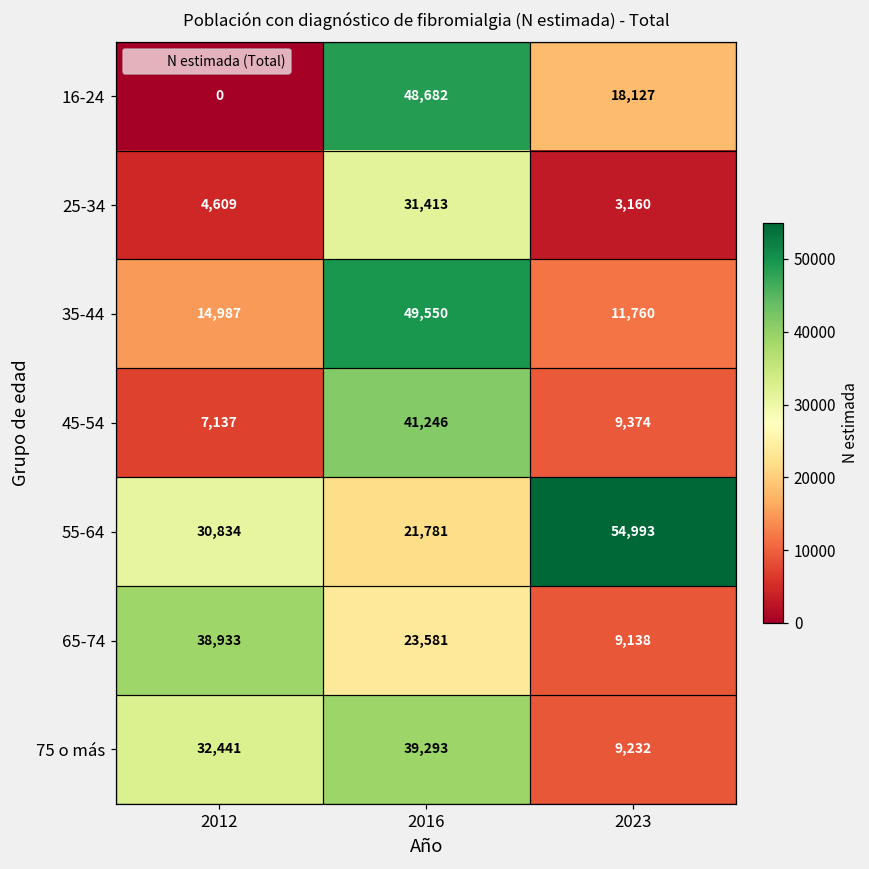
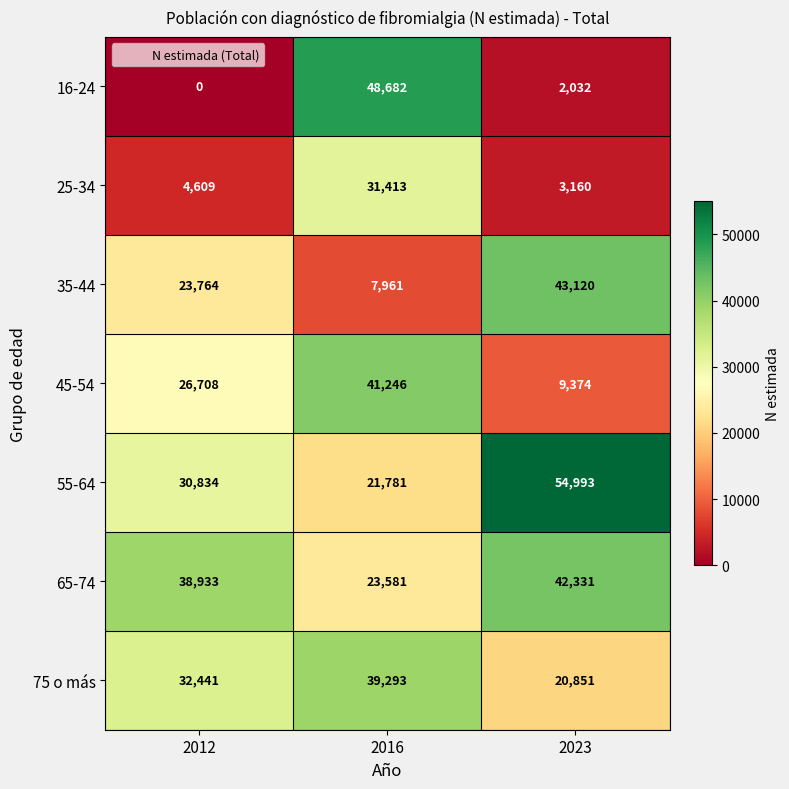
16-24, 2023: 18,127 -> 2,032
35-44, 2012: 14,987 -> 23,764
35-44, 2016: 49,550 -> 7,961
35-44, 2023: 11,760 -> 43,120
45-54, 2012: 7,137 -> 26,708
65-74, 2023: 9,138 -> 42,331
75 o más, 2023: 9,232 -> 20,851
